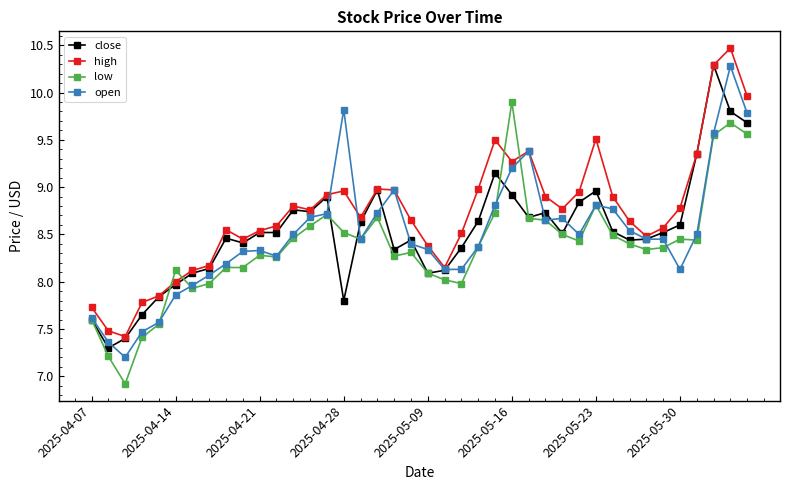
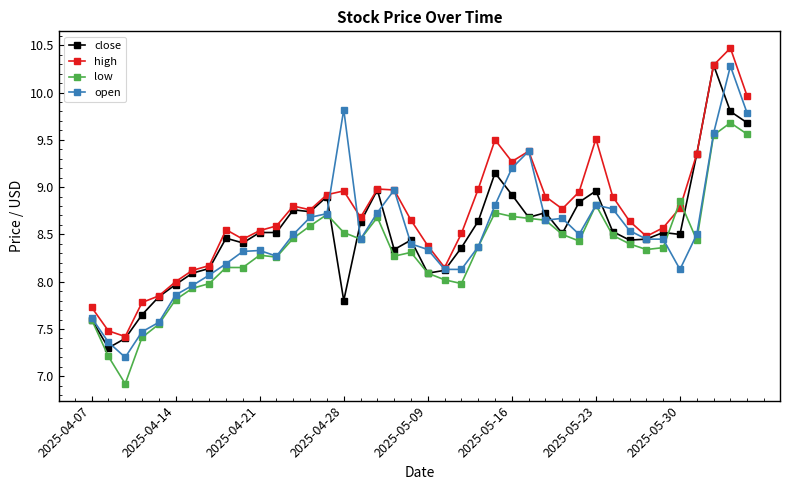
low, 2025-04-14: 8.1 -> 7.8
low, 2025-05-16: 9.9 -> 8.7
close, 2025-05-30: 8.6 -> 8.5
low, 2025-05-30: 8.5 -> 8.9
